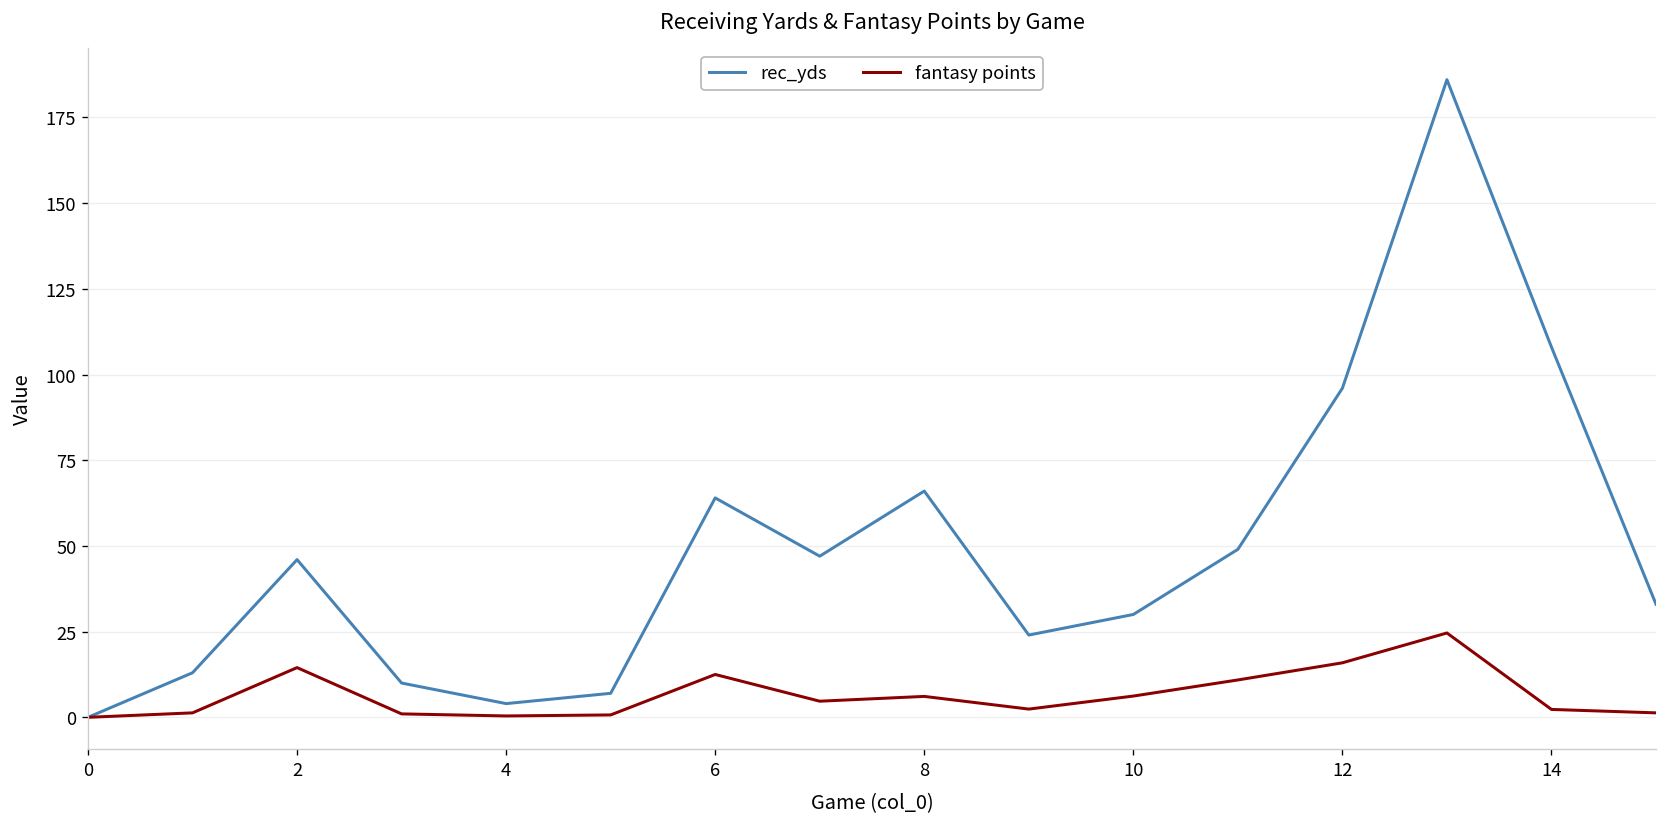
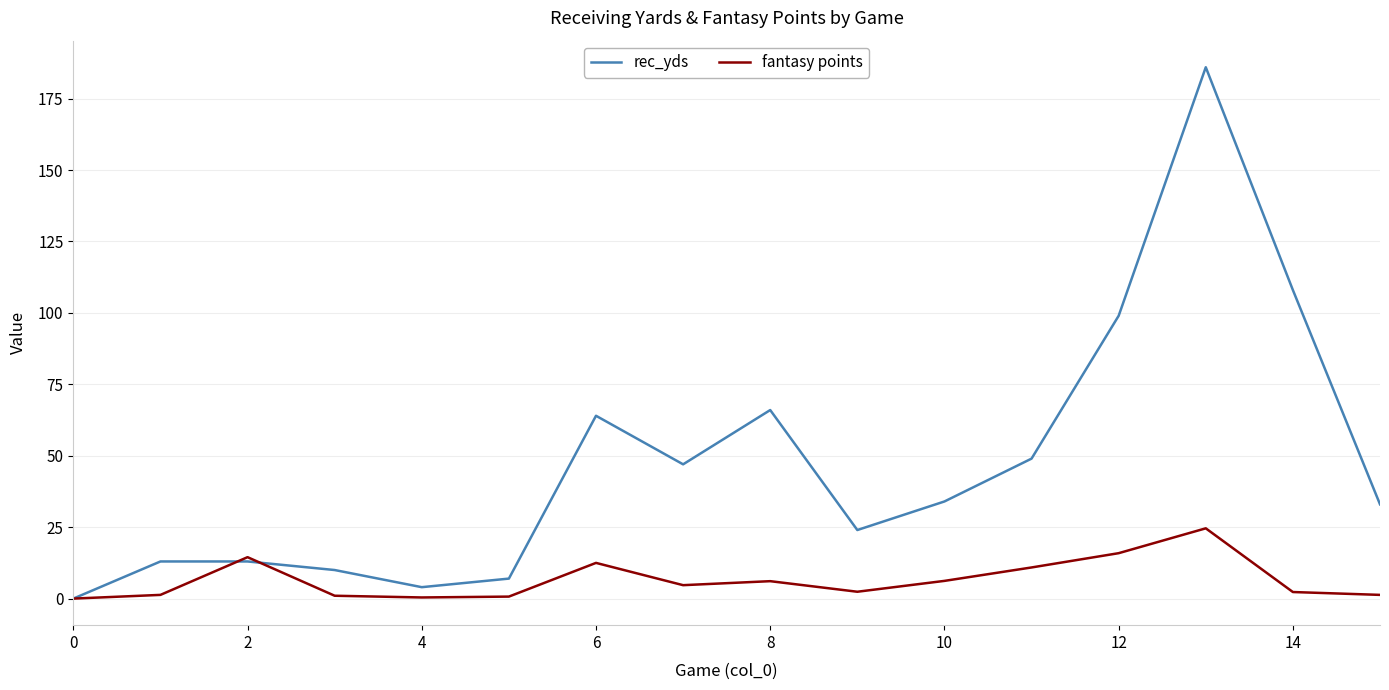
rec_yds, 2: 46 -> 13
rec_yds, 10: 30 -> 34
rec_yds, 12: 96 -> 99
